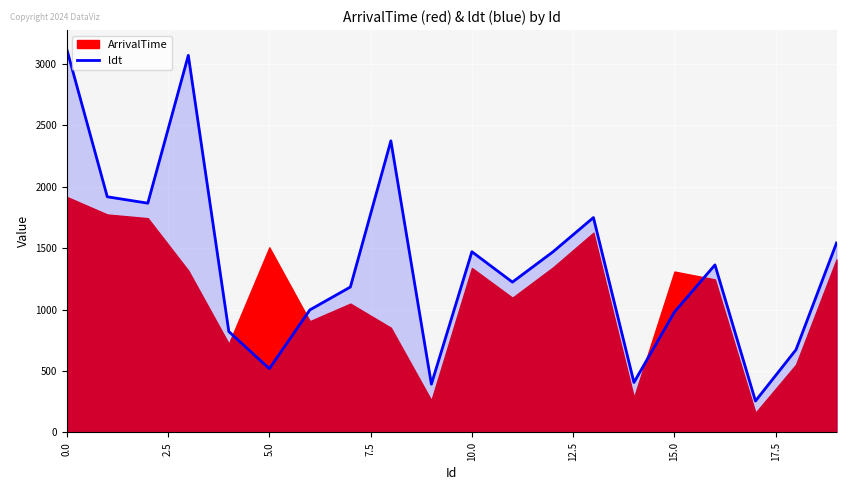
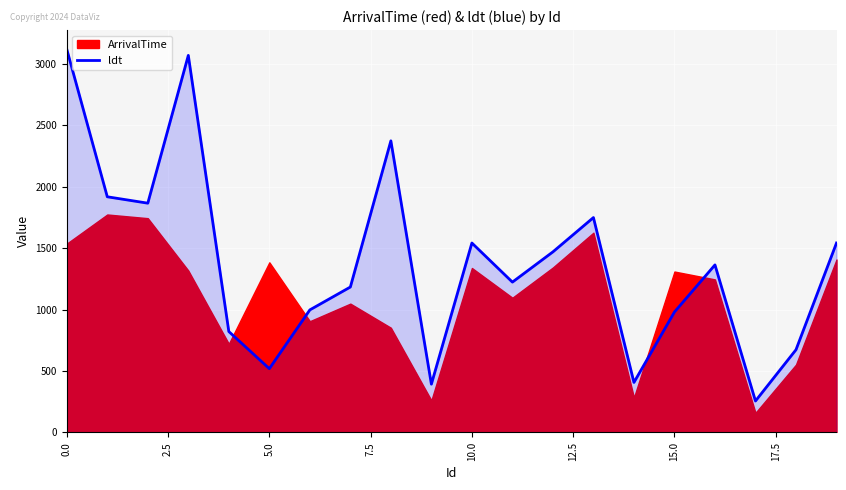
ArrivalTime, 0.0: 1920 -> 1540
ArrivalTime, 5.0: 1510 -> 1380
ldt, 10.0: 1470 -> 1540
